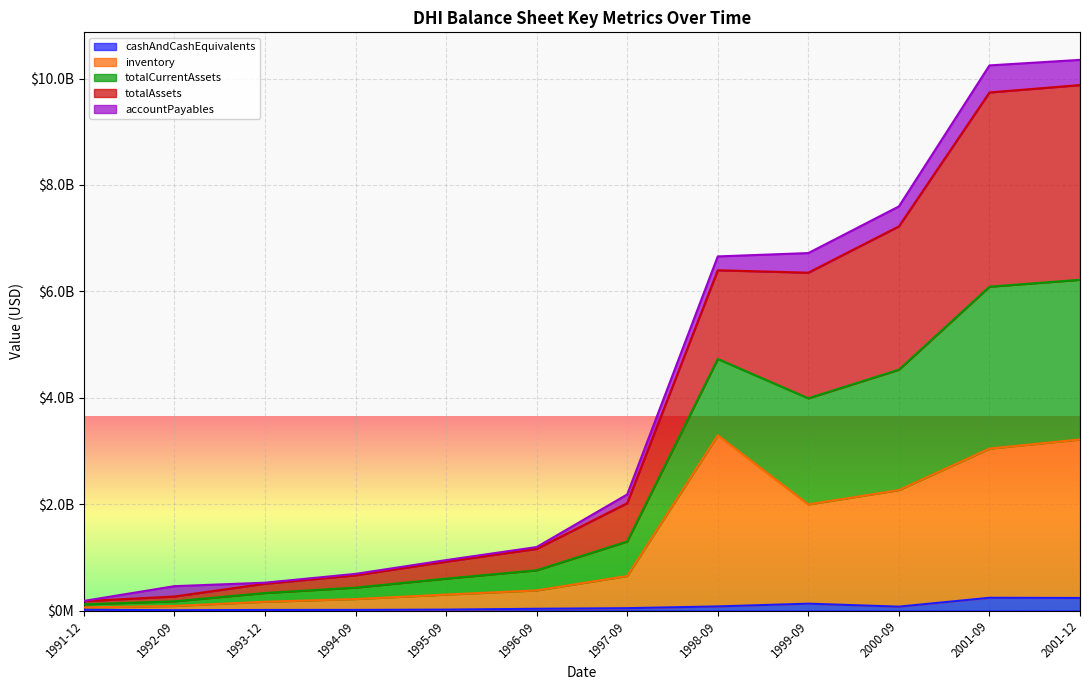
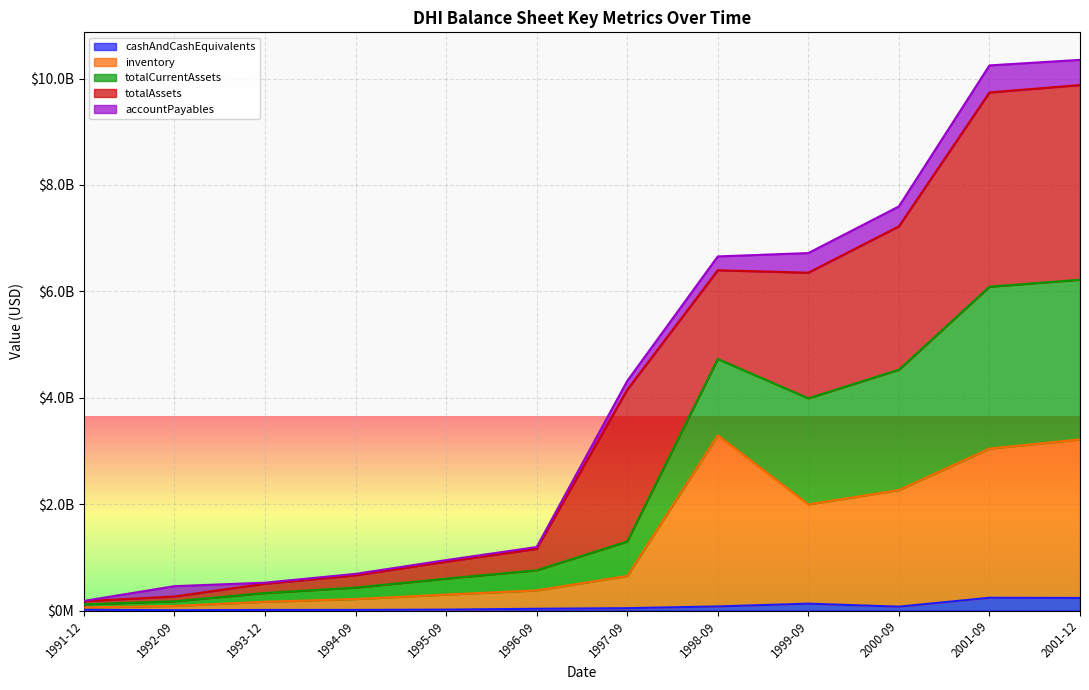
totalAssets, 1997-09: $700000000 -> $2900000000
